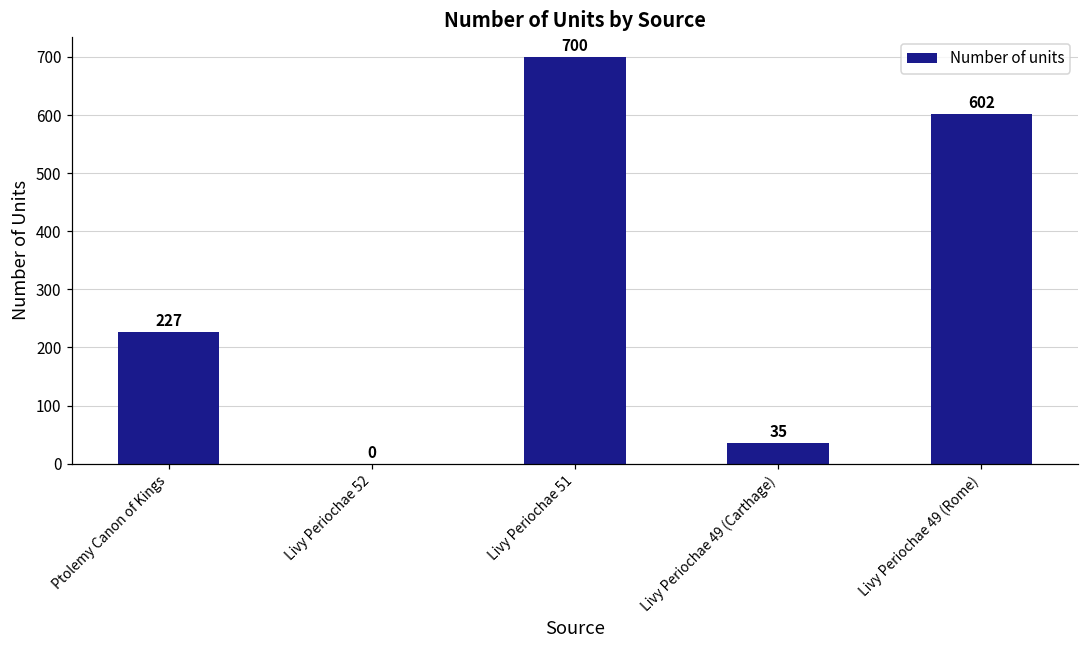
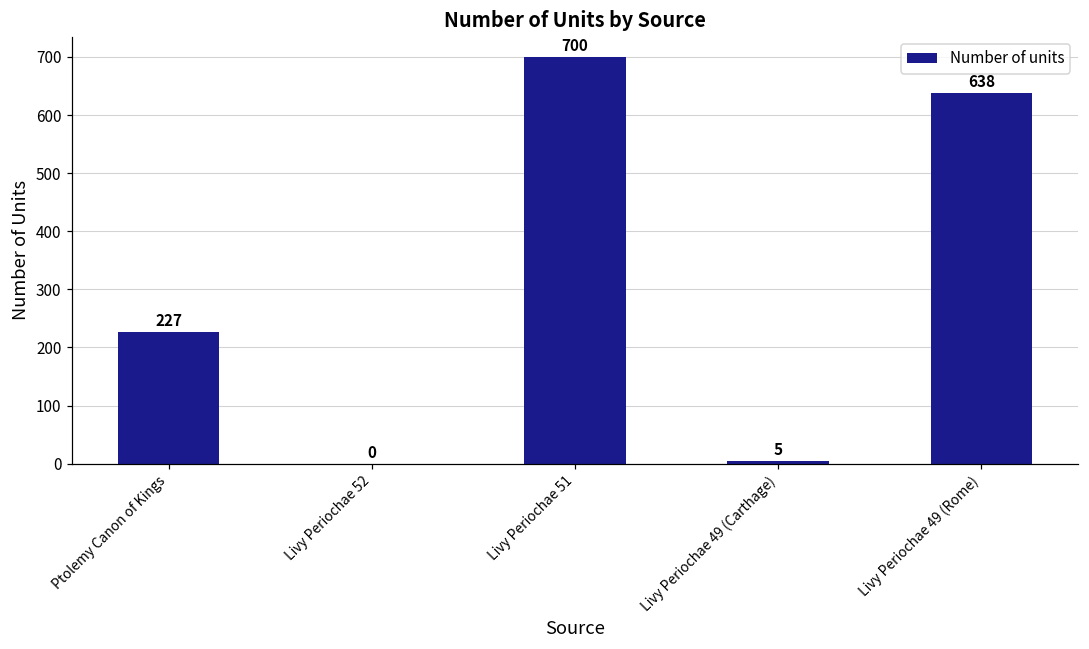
Livy Periochae 49 (Carthage): 35 -> 5
Livy Periochae 49 (Rome): 602 -> 638
